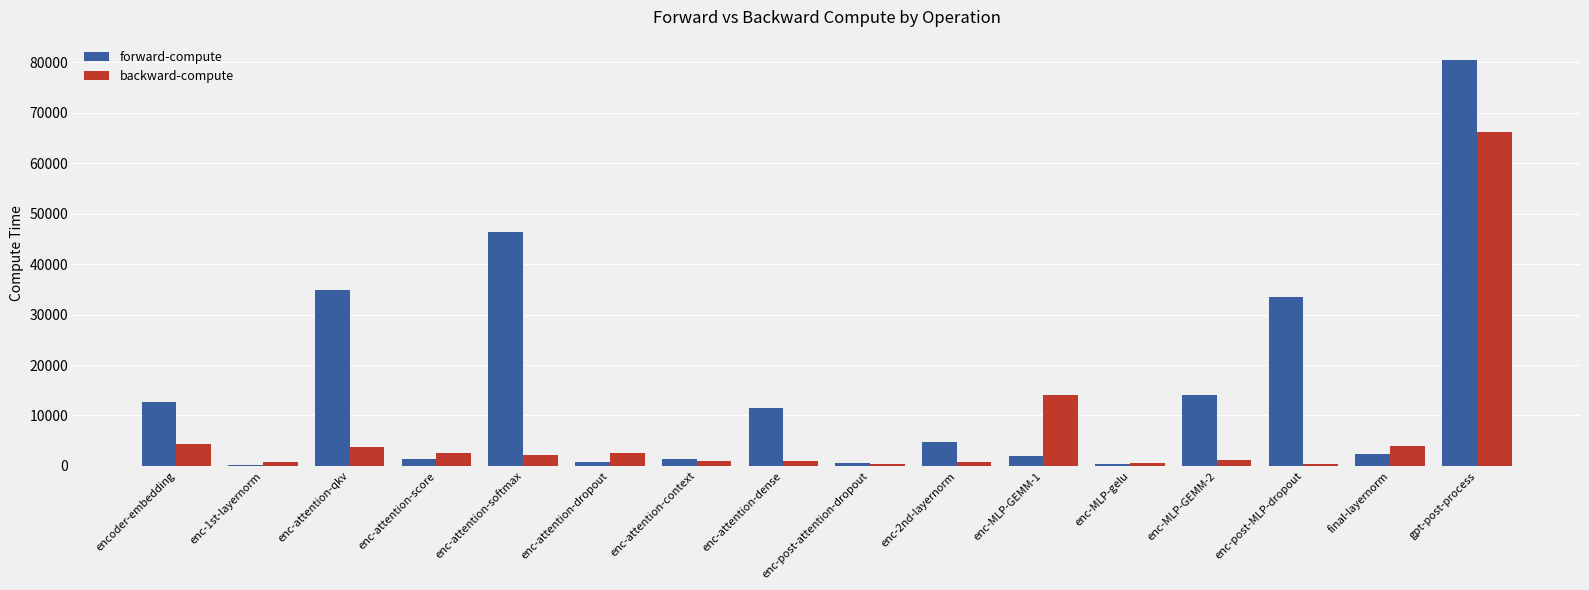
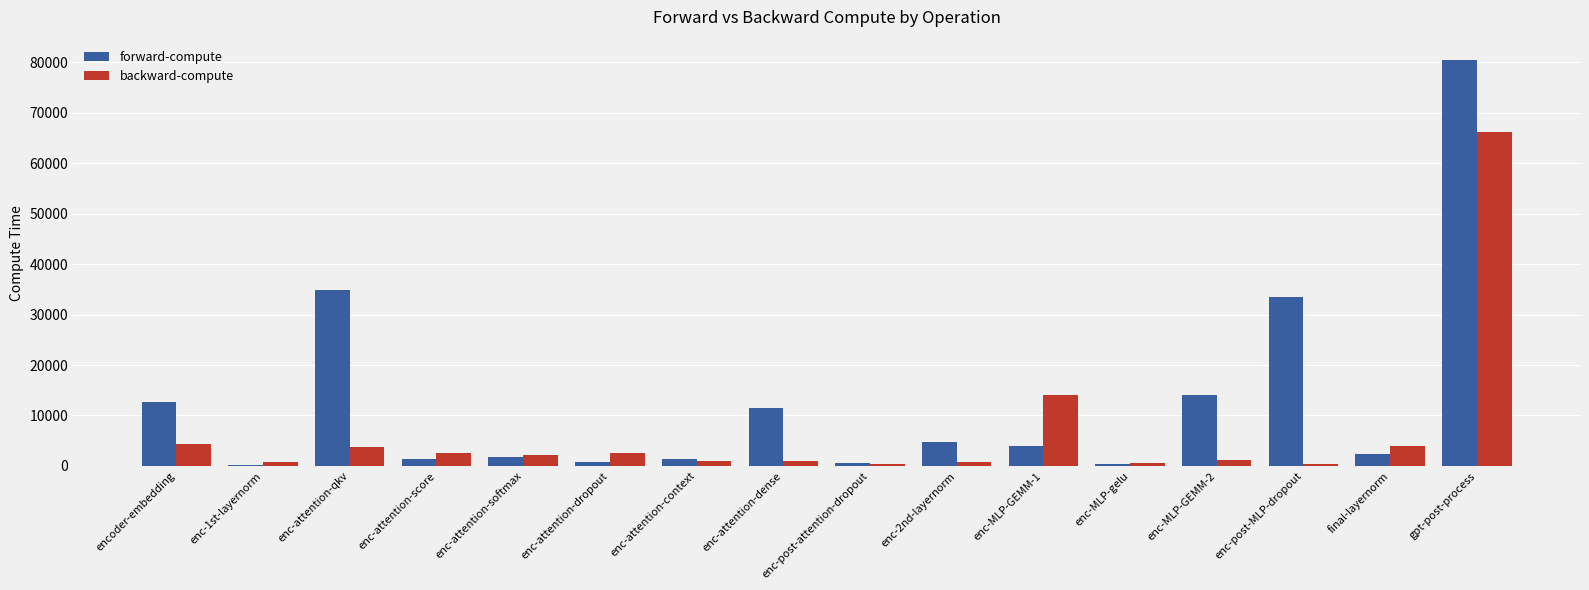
forward-compute, enc-attention-softmax: 46000 -> 2000
forward-compute, enc-MLP-GEMM-1: 2000 -> 4000
